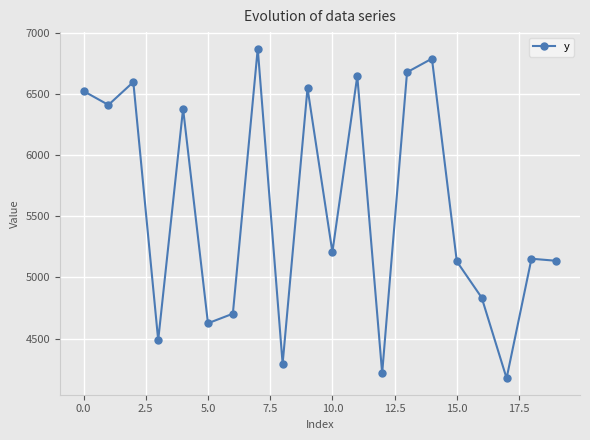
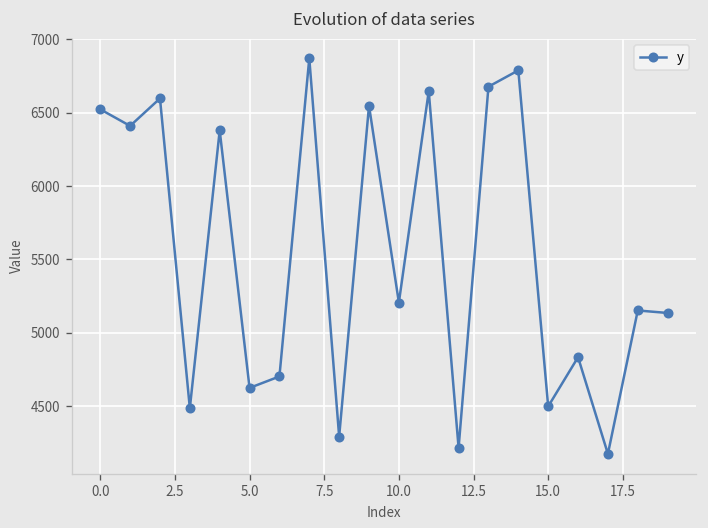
15.0: 5130 -> 4500
